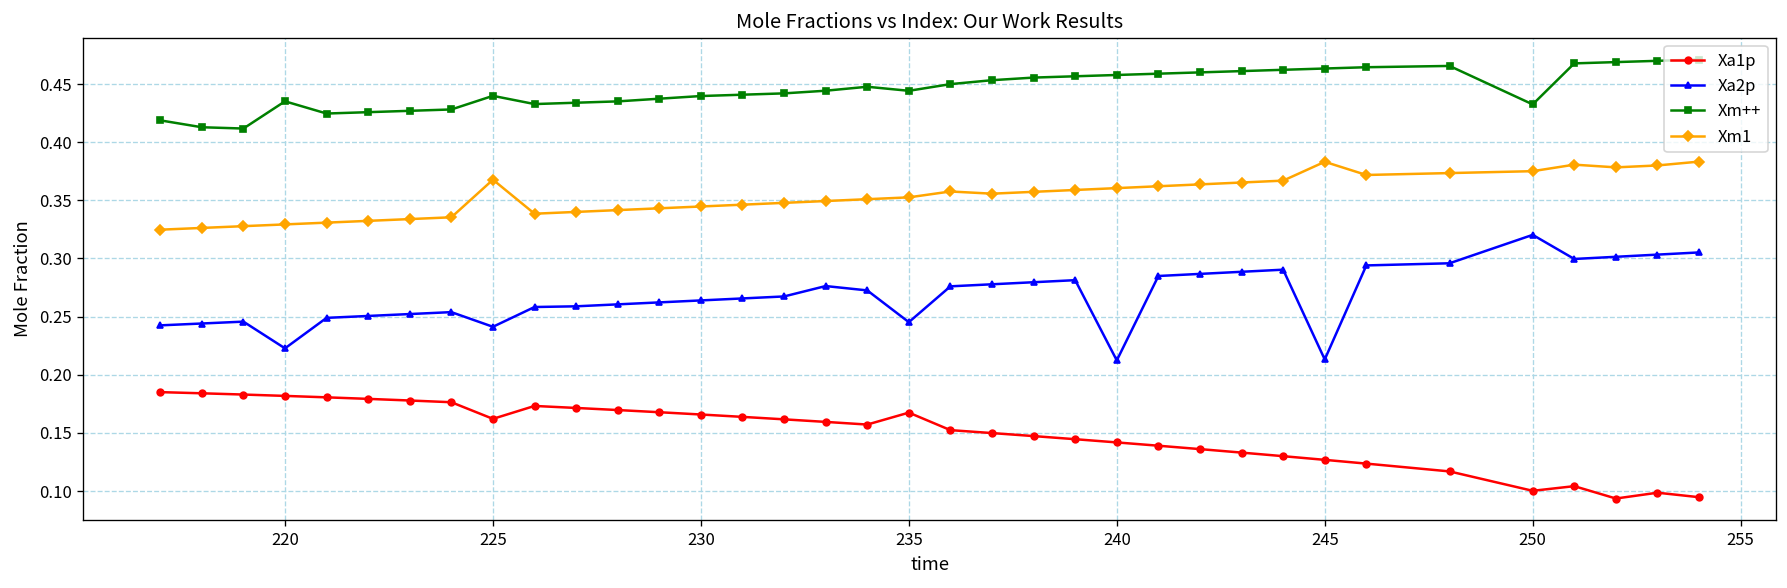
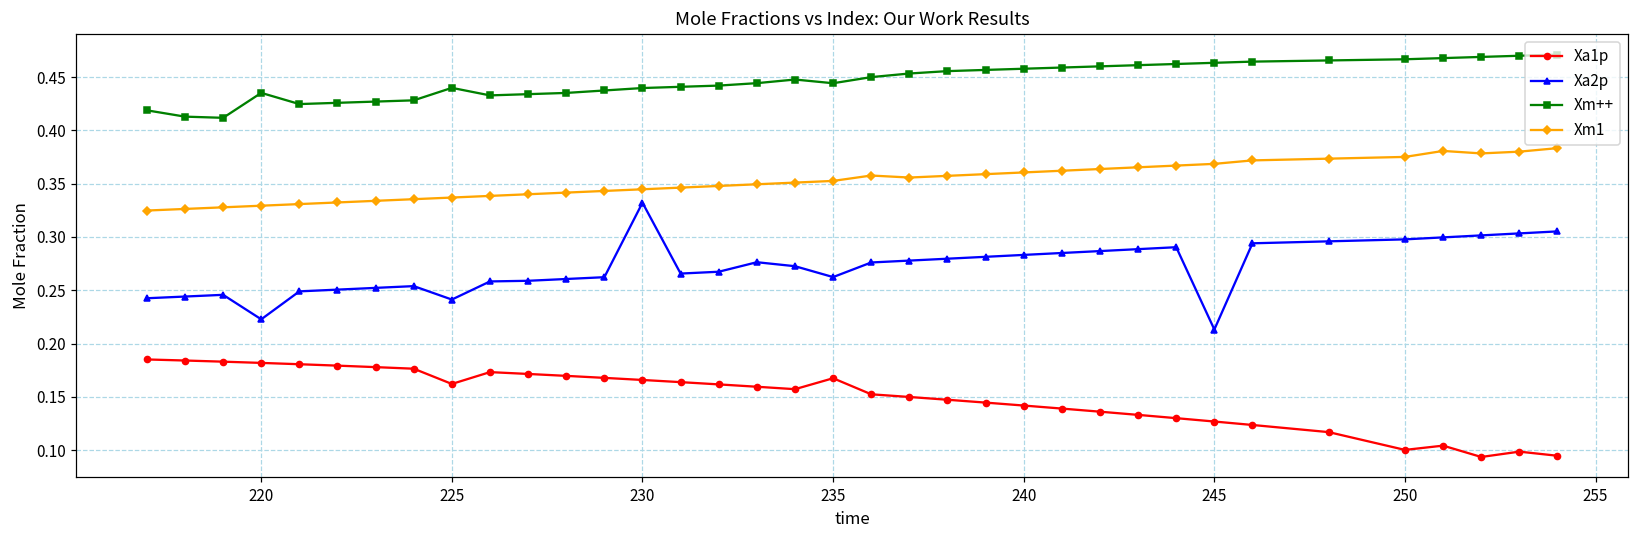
Xm1, 225: 0.37 -> 0.34
Xa2p, 230: 0.26 -> 0.33
Xa2p, 235: 0.25 -> 0.26
Xa2p, 240: 0.21 -> 0.28
Xm1, 245: 0.38 -> 0.37
Xa2p, 250: 0.32 -> 0.30
Xm++, 250: 0.43 -> 0.47
